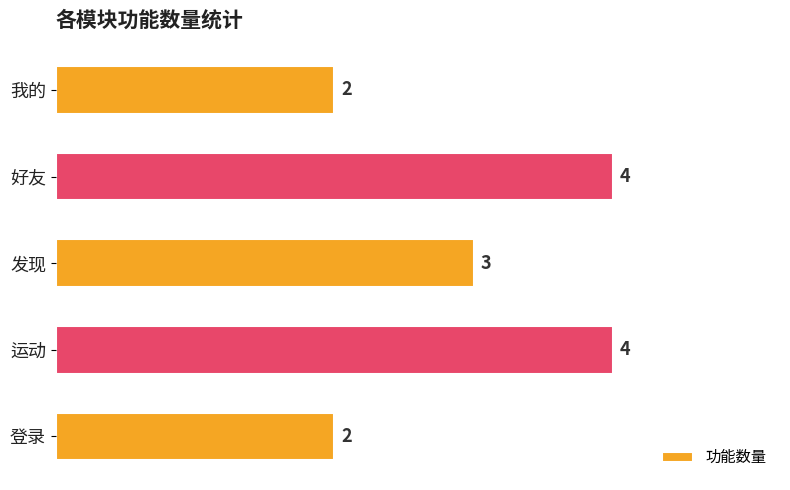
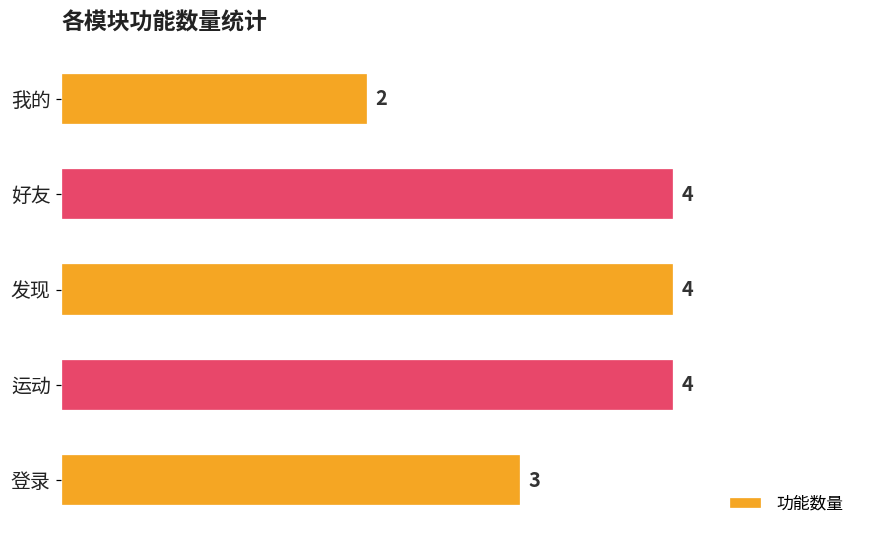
发现: 3 -> 4
登录: 2 -> 3
